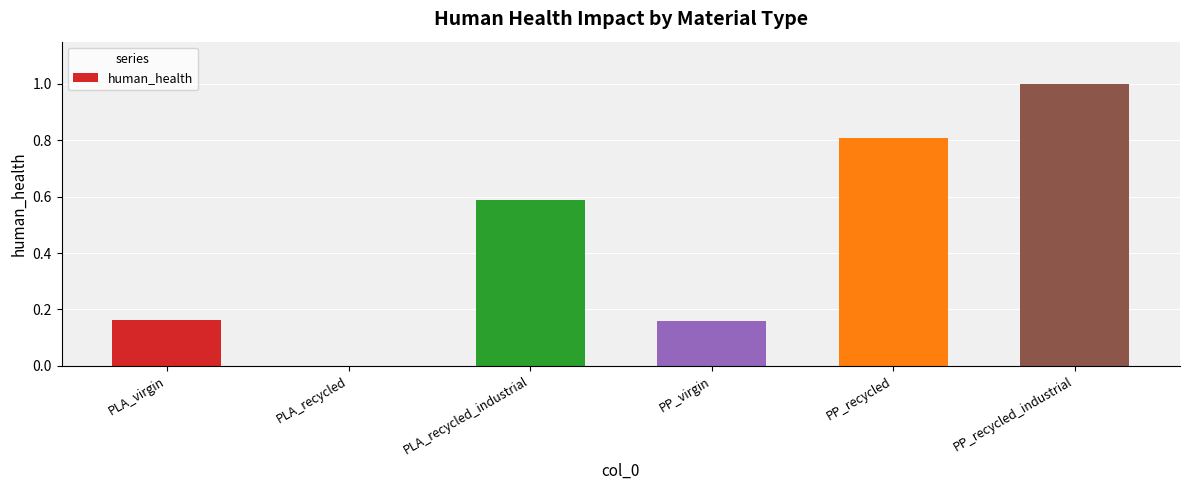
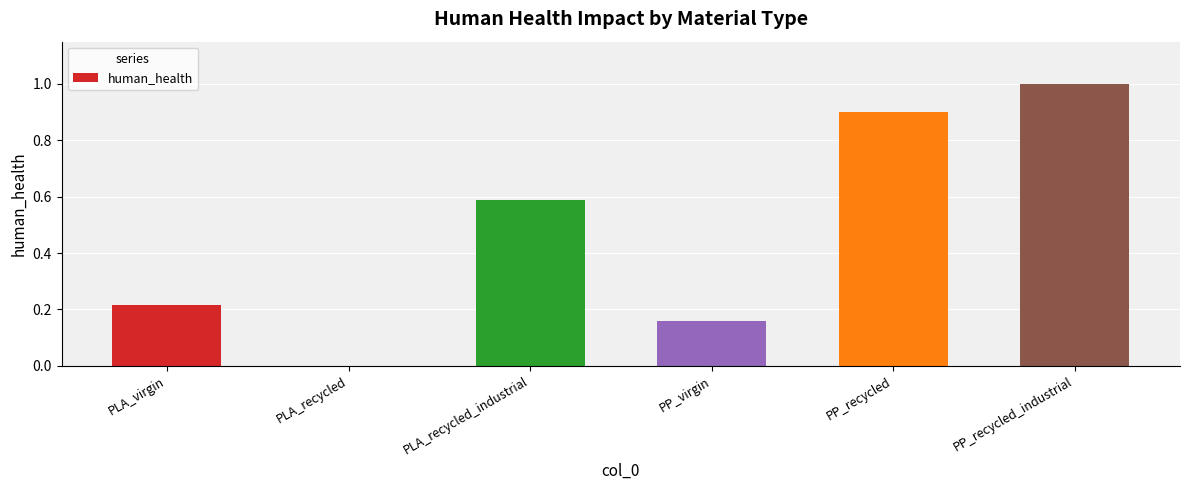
PLA_virgin: 0.16 -> 0.22
PP_recycled: 0.81 -> 0.90
